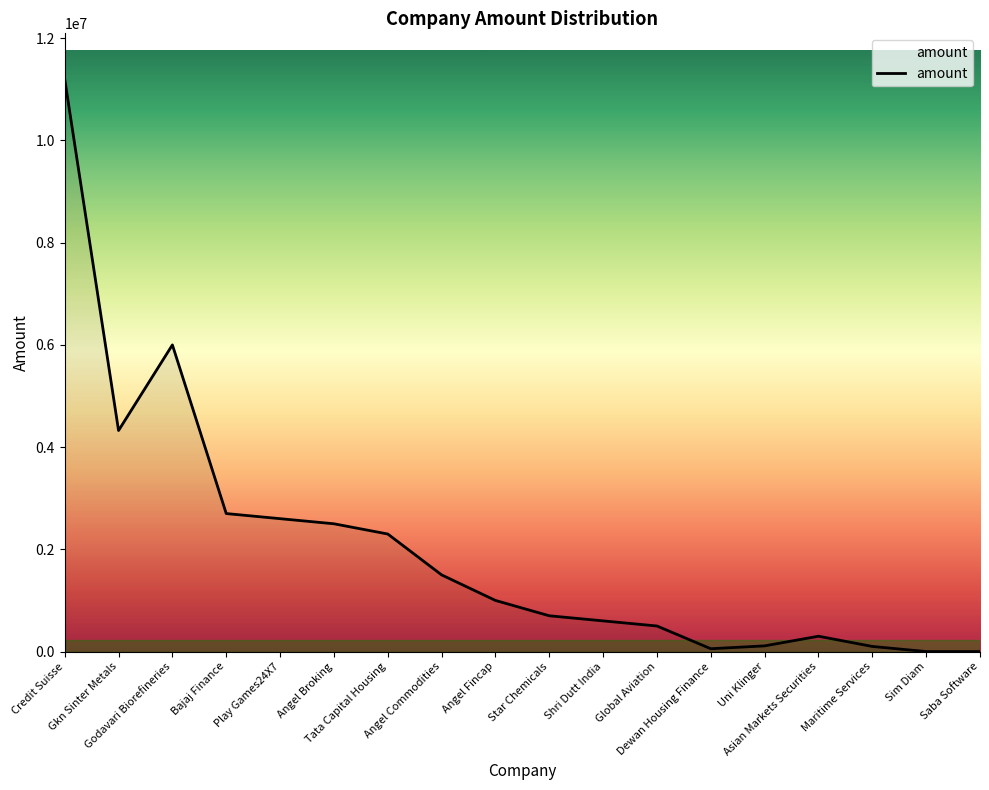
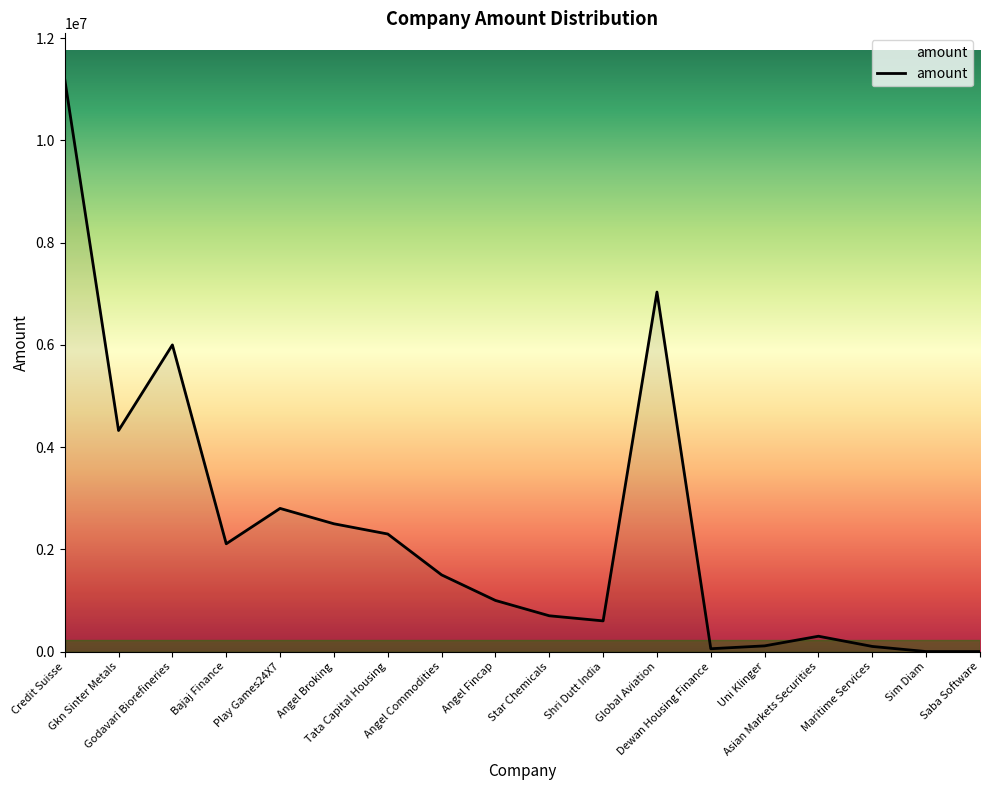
Bajaj Finance: 2700000 -> 2100000
Play Games24X7: 2600000 -> 2800000
Global Aviation: 500000 -> 7000000
